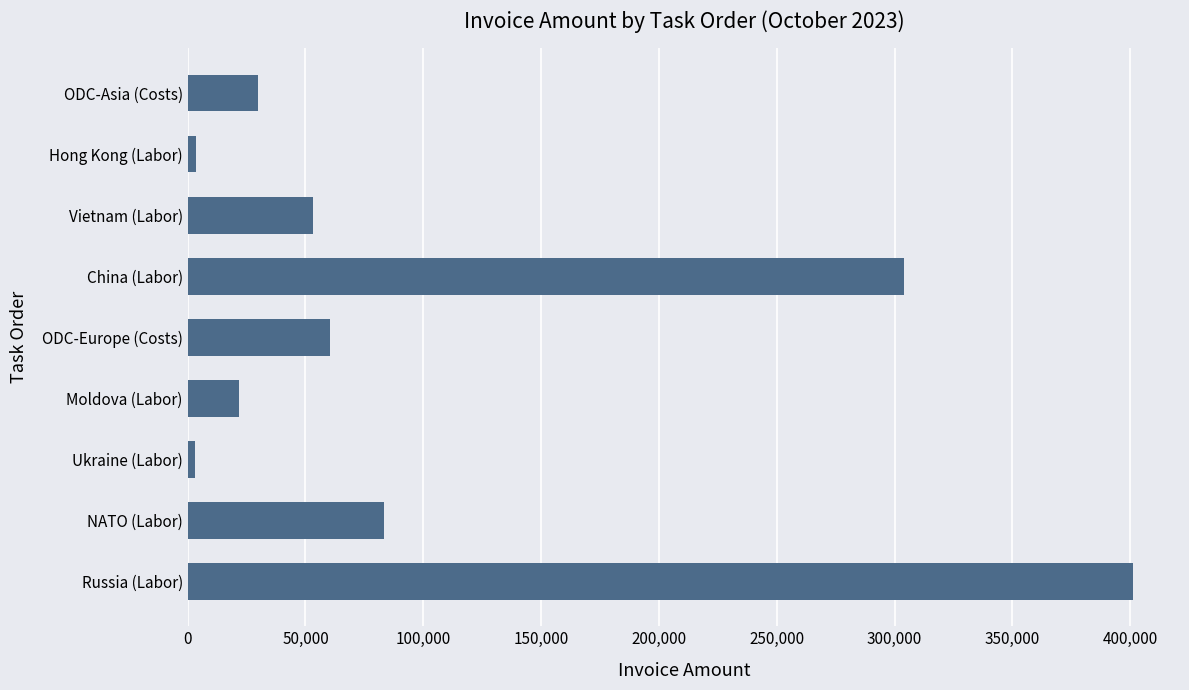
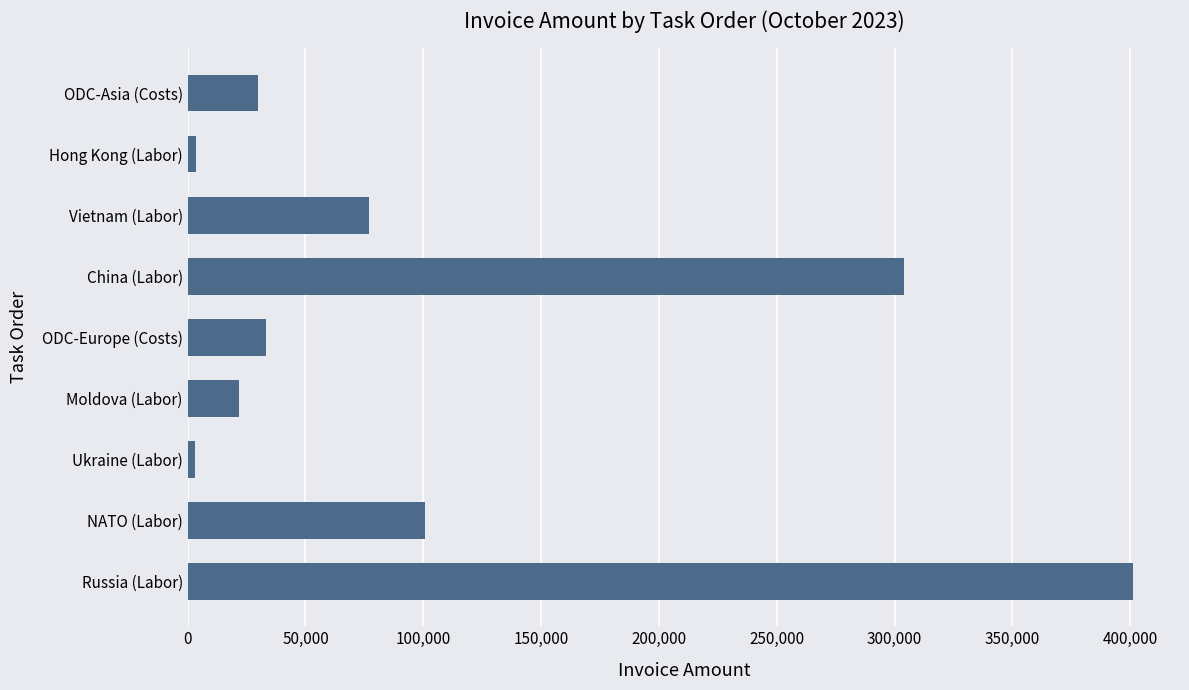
Vietnam (Labor): 53,000 -> 77,000
ODC-Europe (Costs): 60,000 -> 33,000
NATO (Labor): 83,000 -> 101,000
